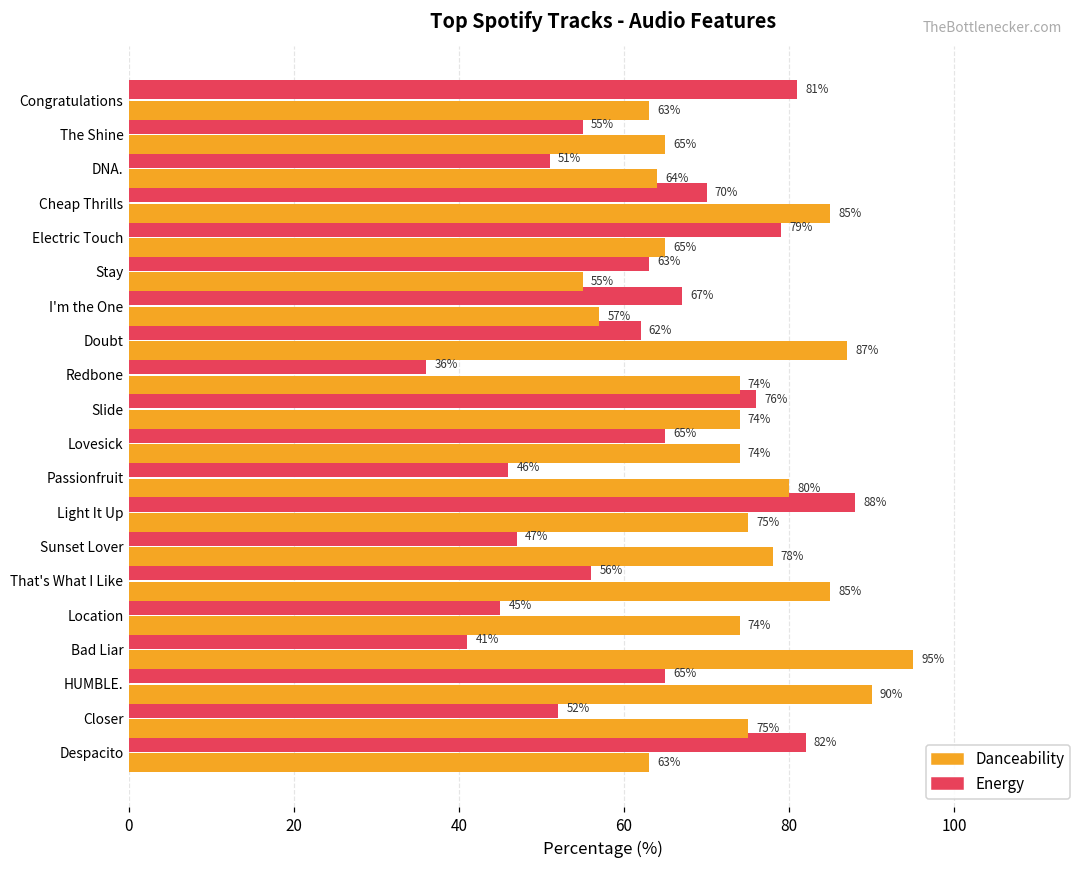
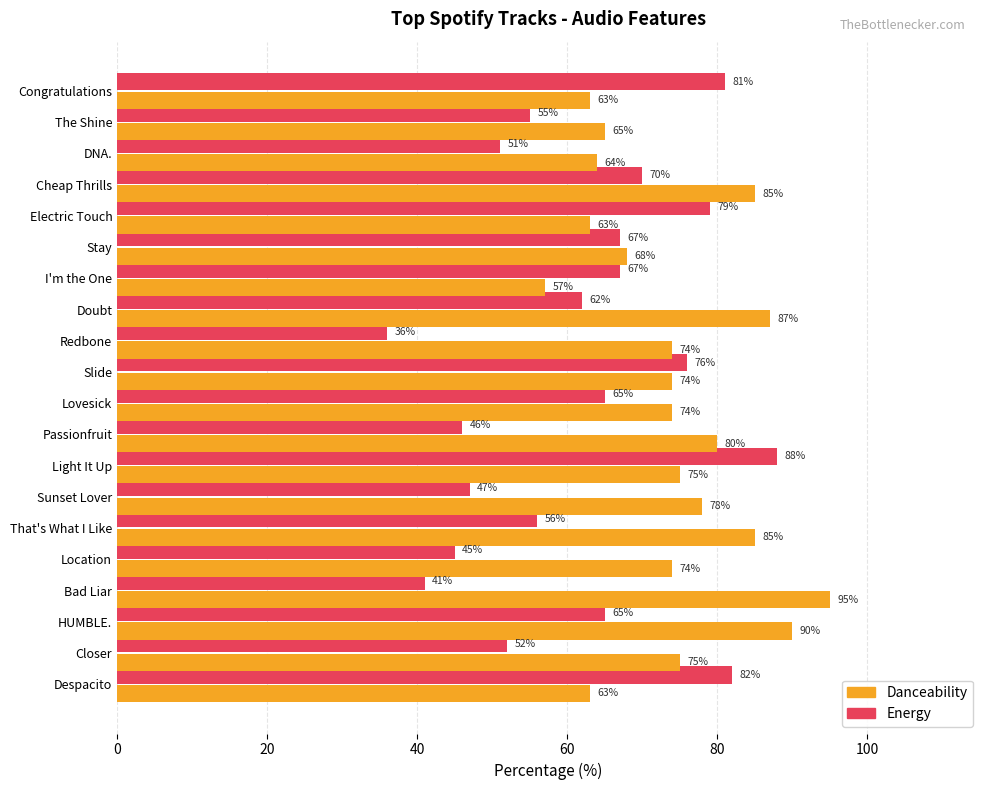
Danceability, Electric Touch: 65% -> 63%
Energy, Stay: 63% -> 67%
Danceability, Stay: 55% -> 68%
